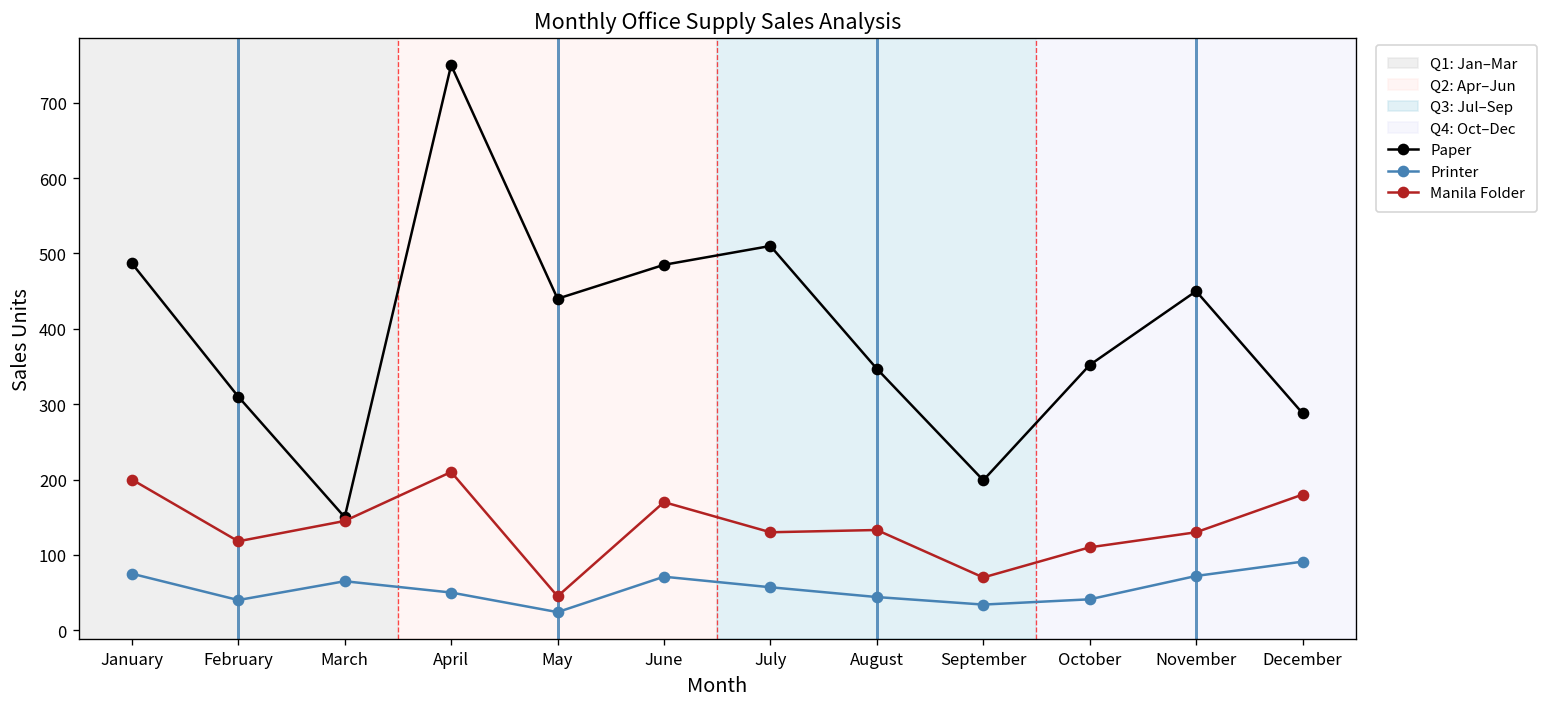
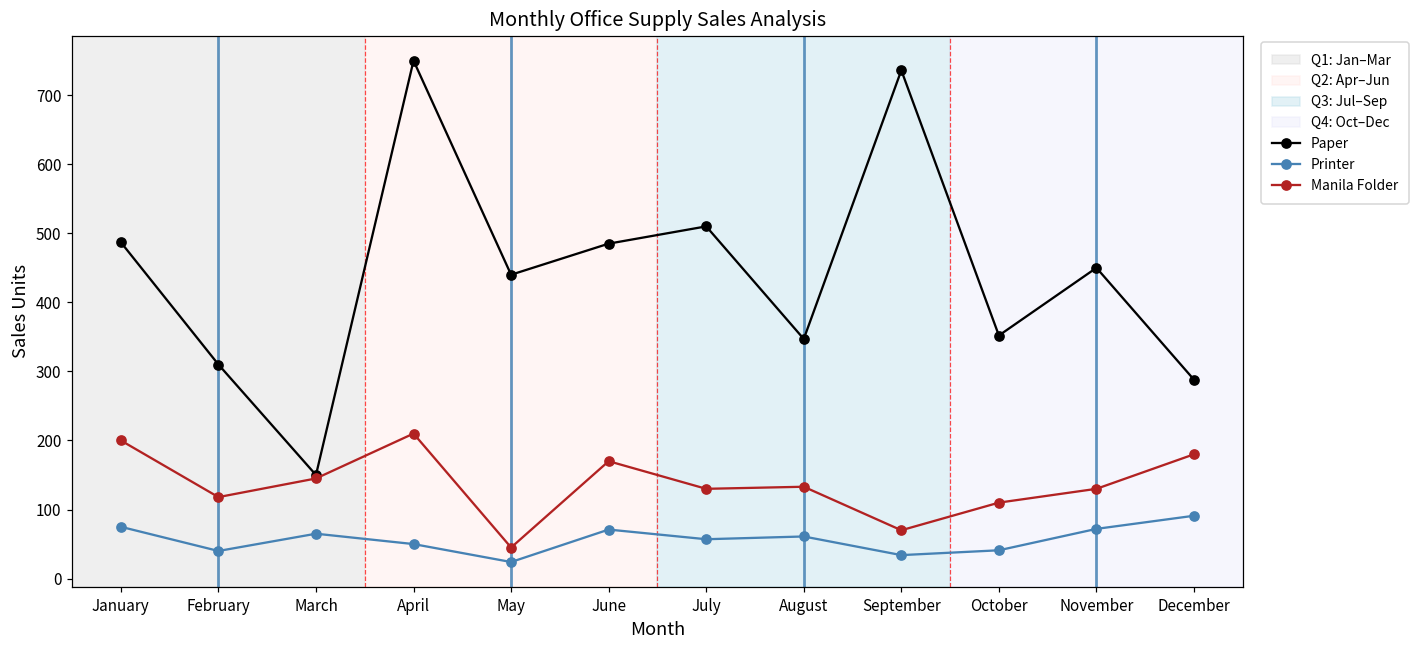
Printer, August: 40 -> 60
Paper, September: 200 -> 740
